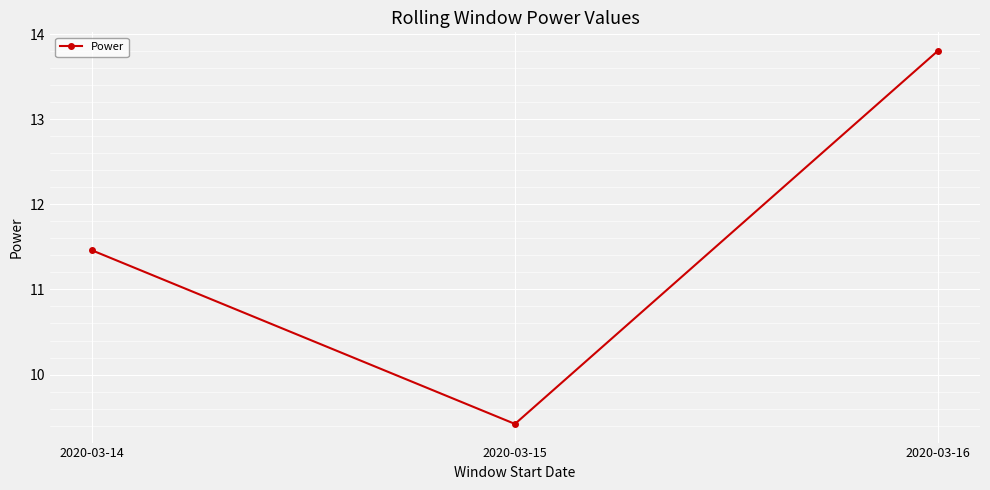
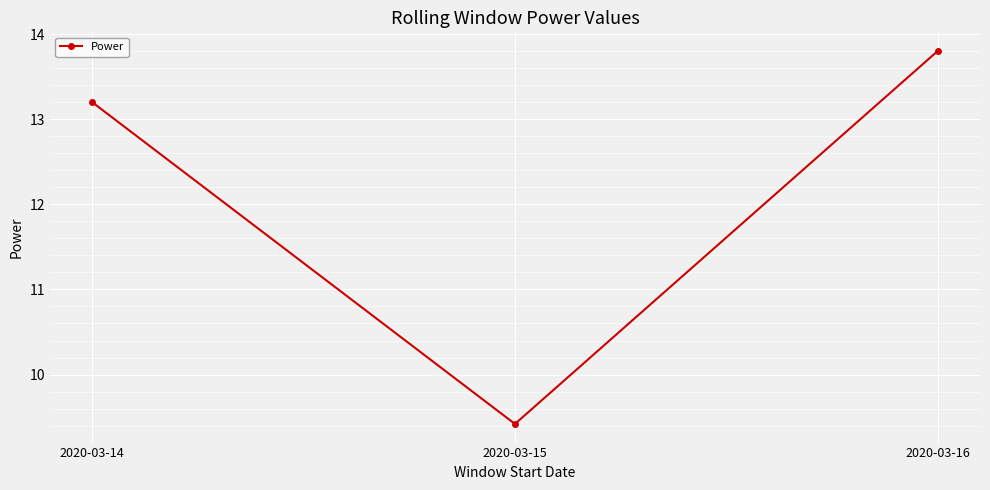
2020-03-14: 11.5 -> 13.2
